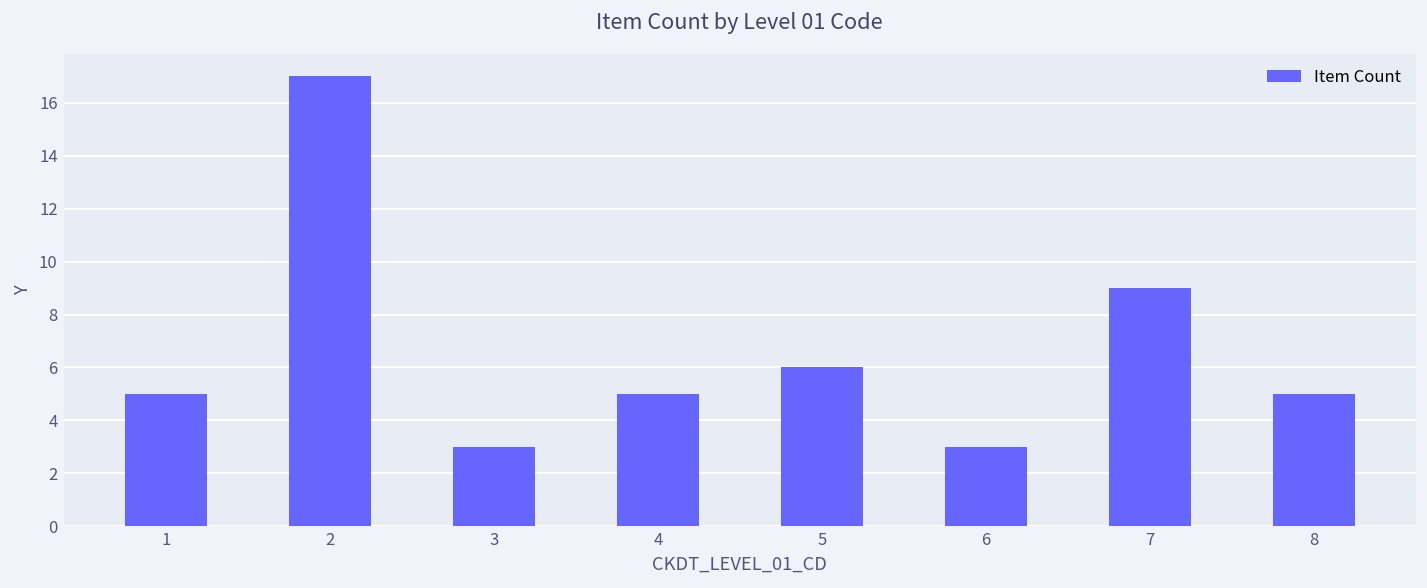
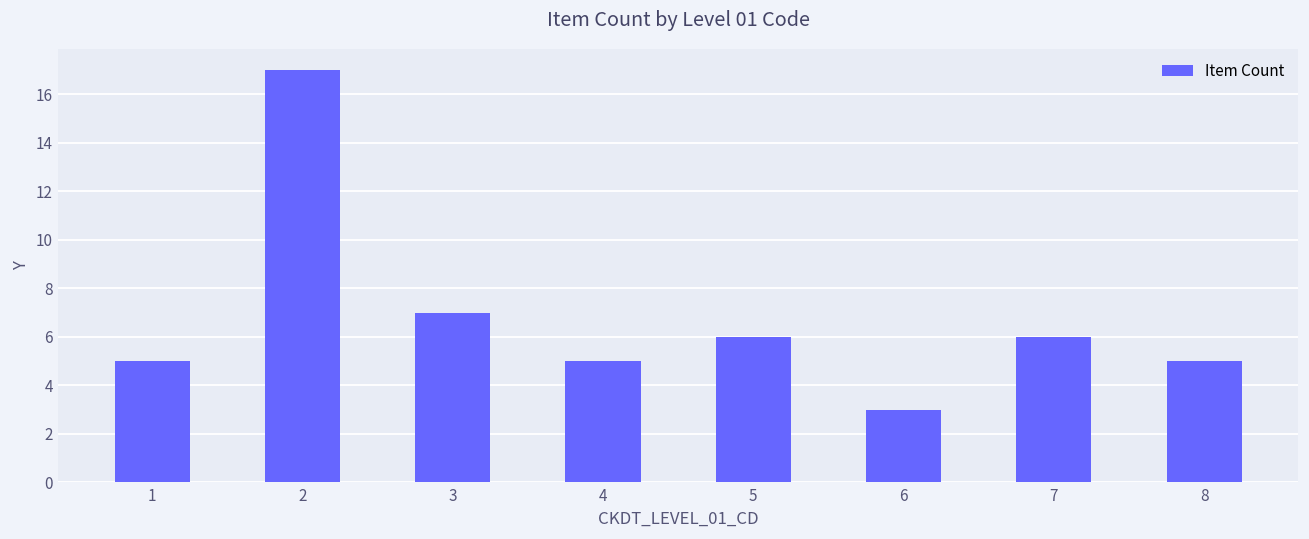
3: 3 -> 7
7: 9 -> 6
